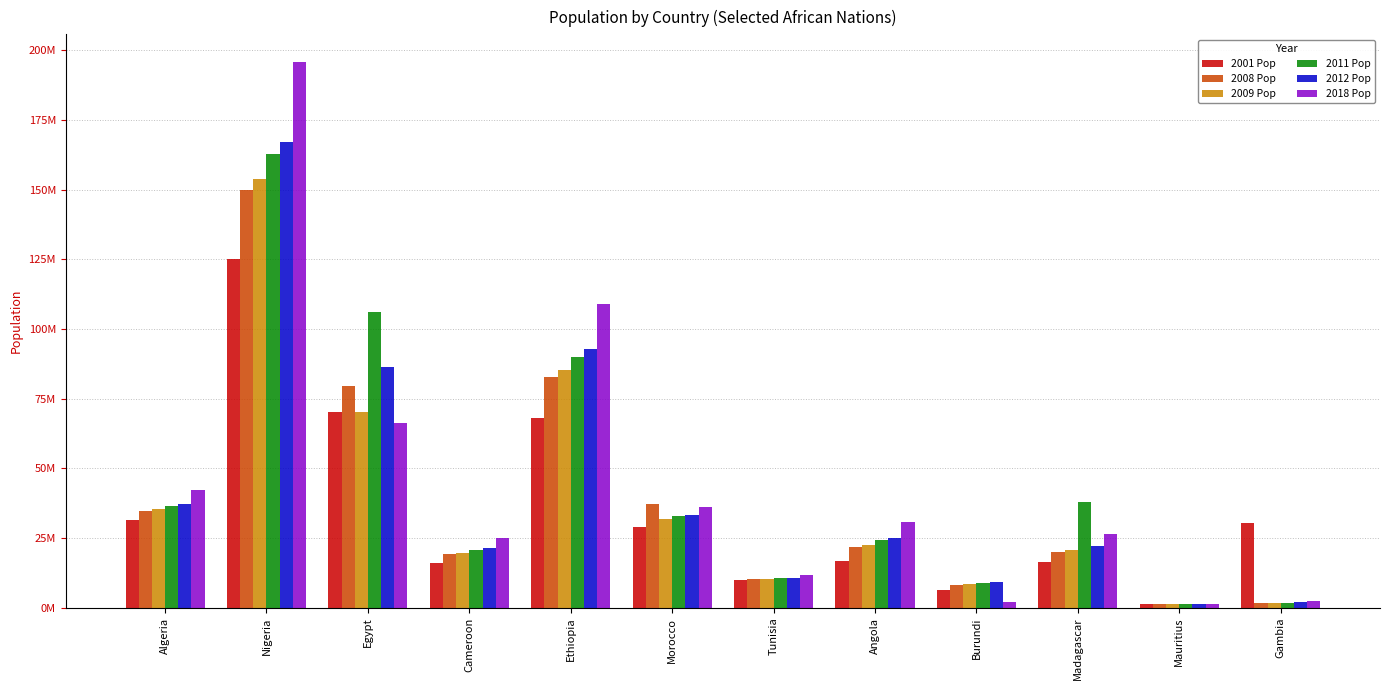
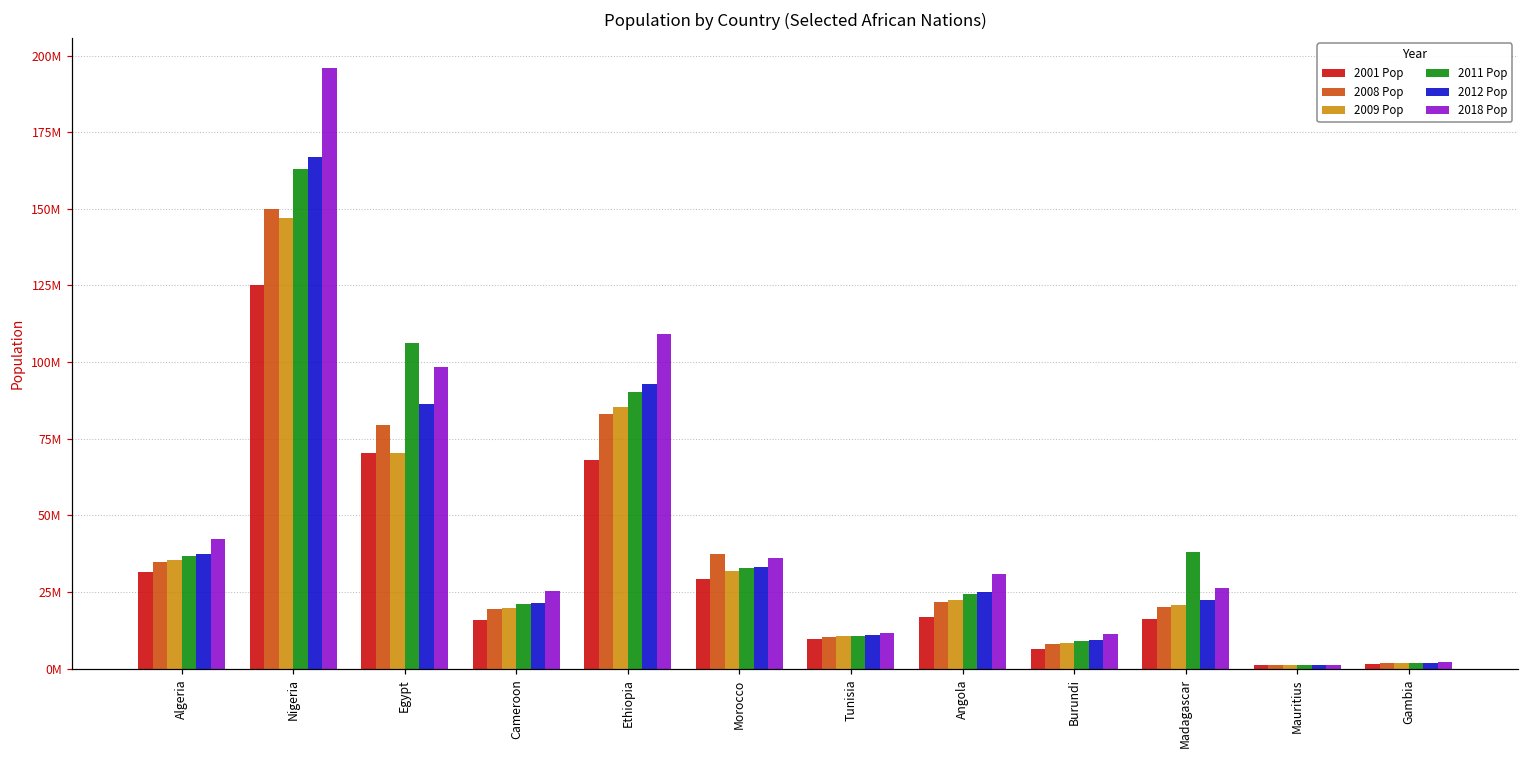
2009 Pop, Nigeria: 154000000 -> 147000000
2018 Pop, Egypt: 66000000 -> 98000000
2018 Pop, Burundi: 2000000 -> 11000000
2001 Pop, Gambia: 30000000 -> 1000000
